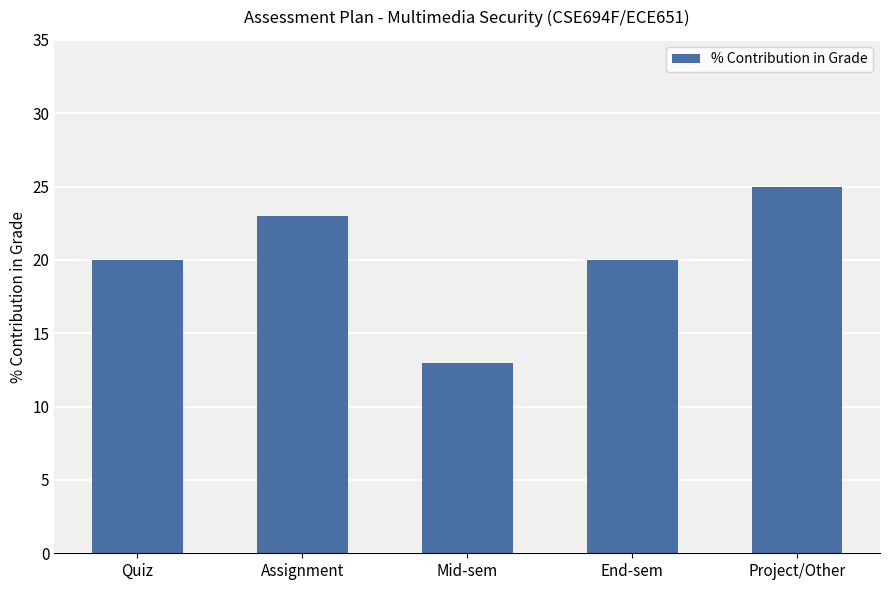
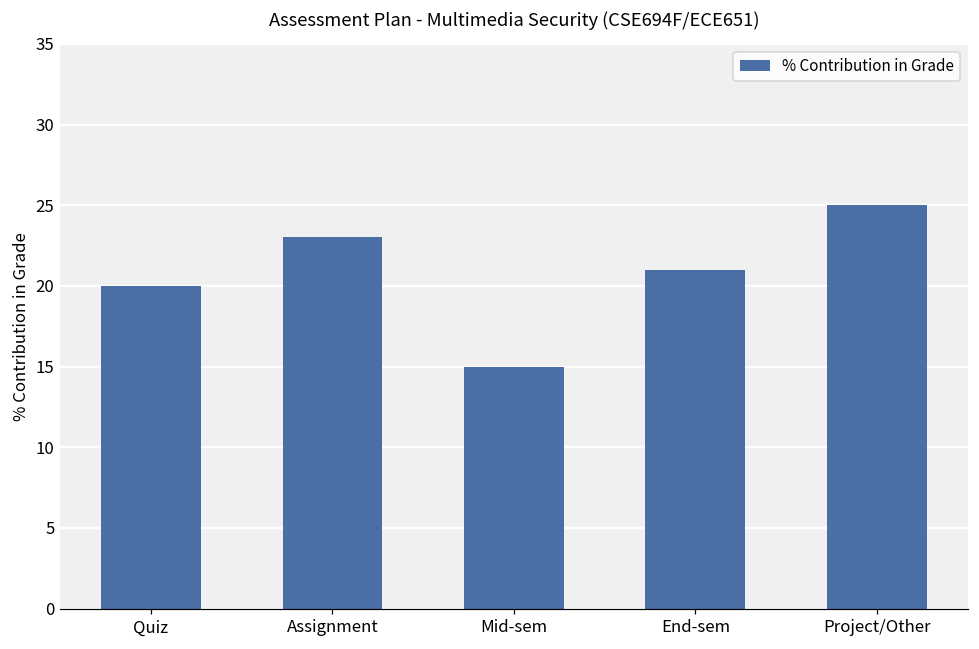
Mid-sem: 13 -> 15
End-sem: 20 -> 21
